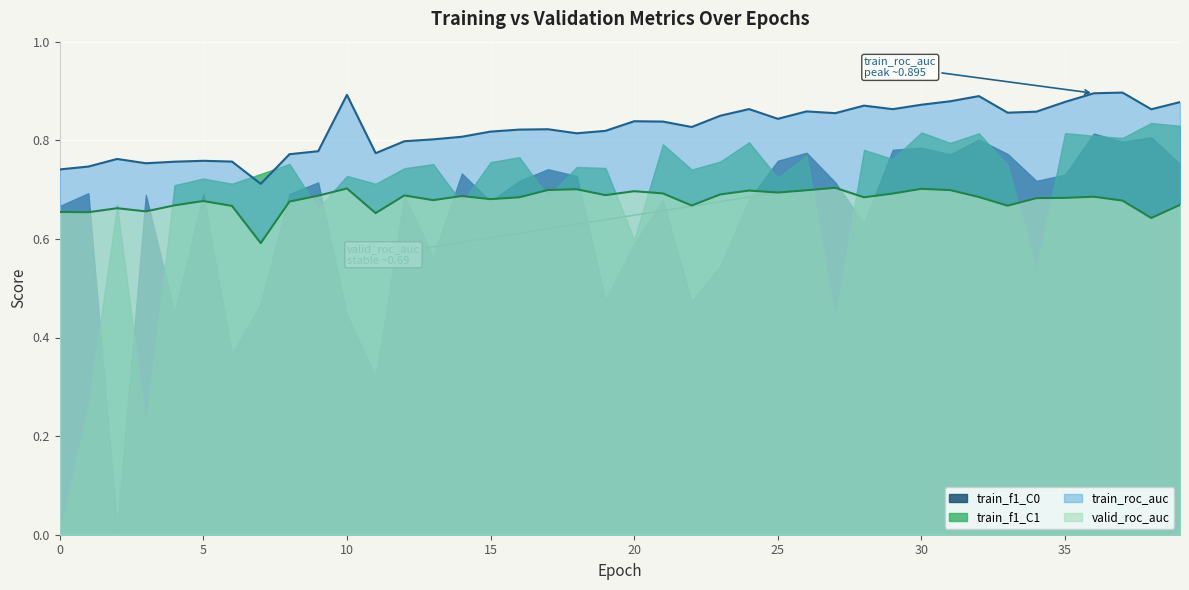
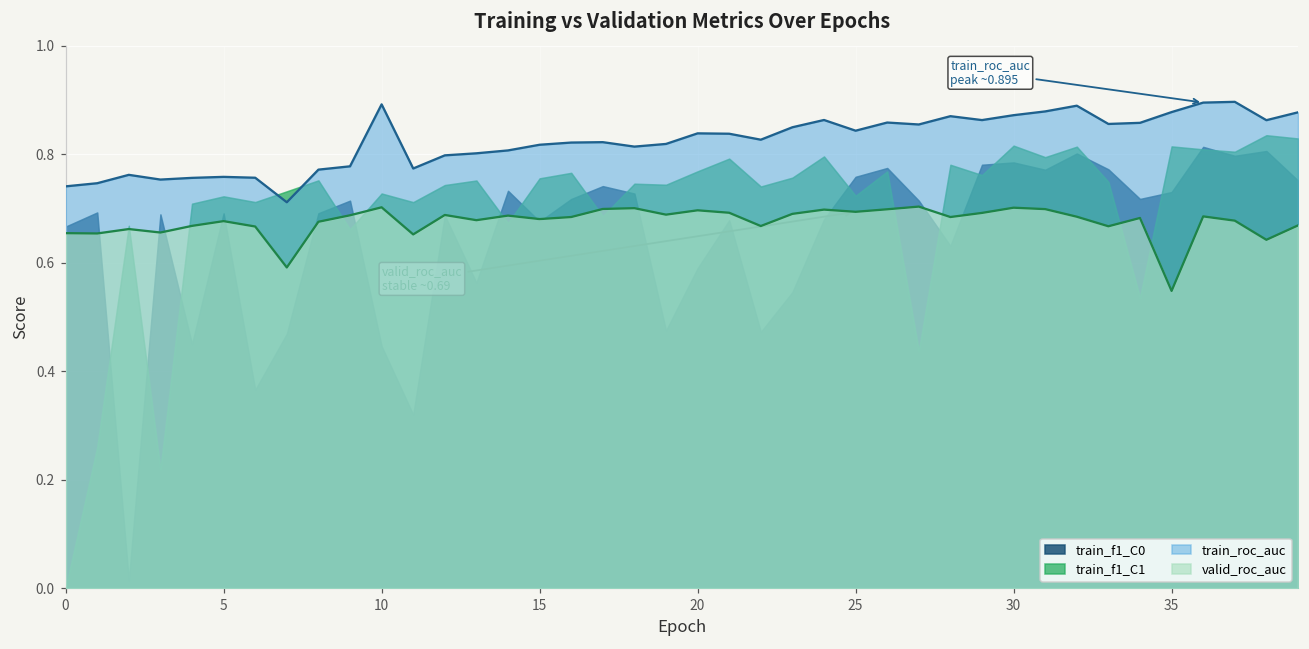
train_f1_C1, 20: 0.60 -> 0.77
valid_roc_auc, 35: 0.68 -> 0.55
